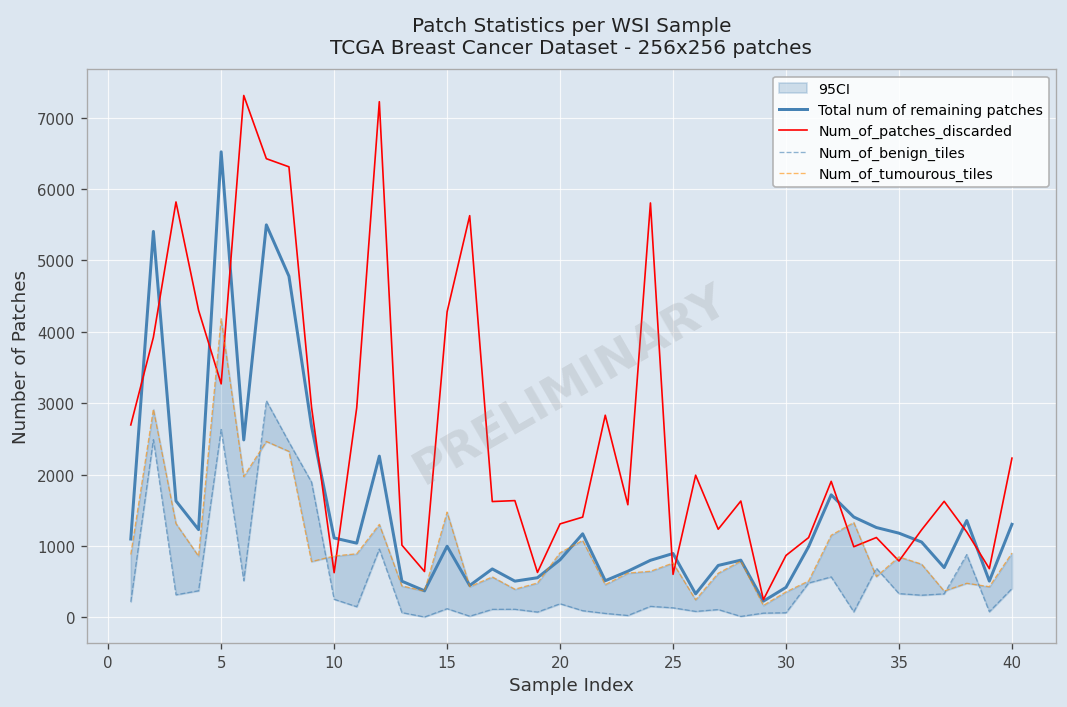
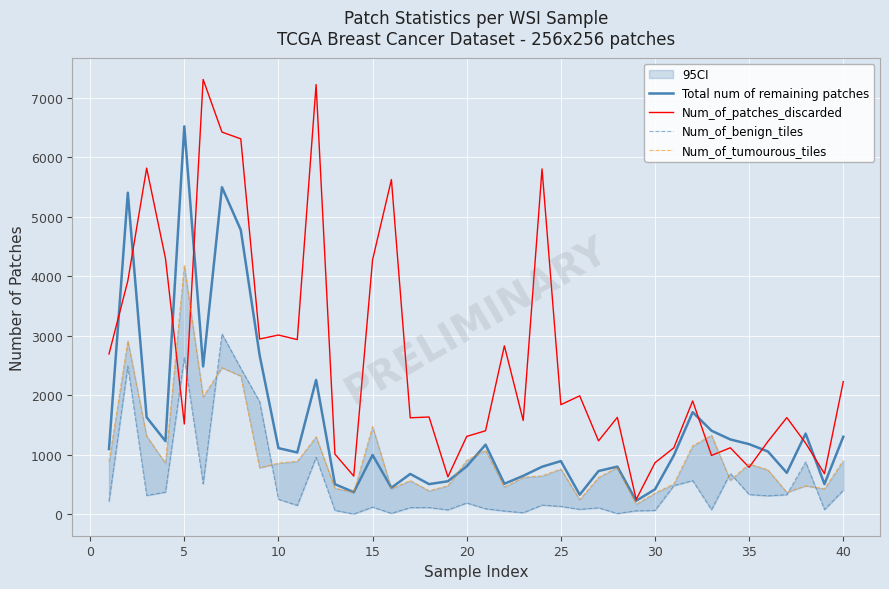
Num_of_patches_discarded, 5: 3300 -> 1500
Num_of_patches_discarded, 10: 600 -> 3000
Num_of_patches_discarded, 25: 600 -> 1800
